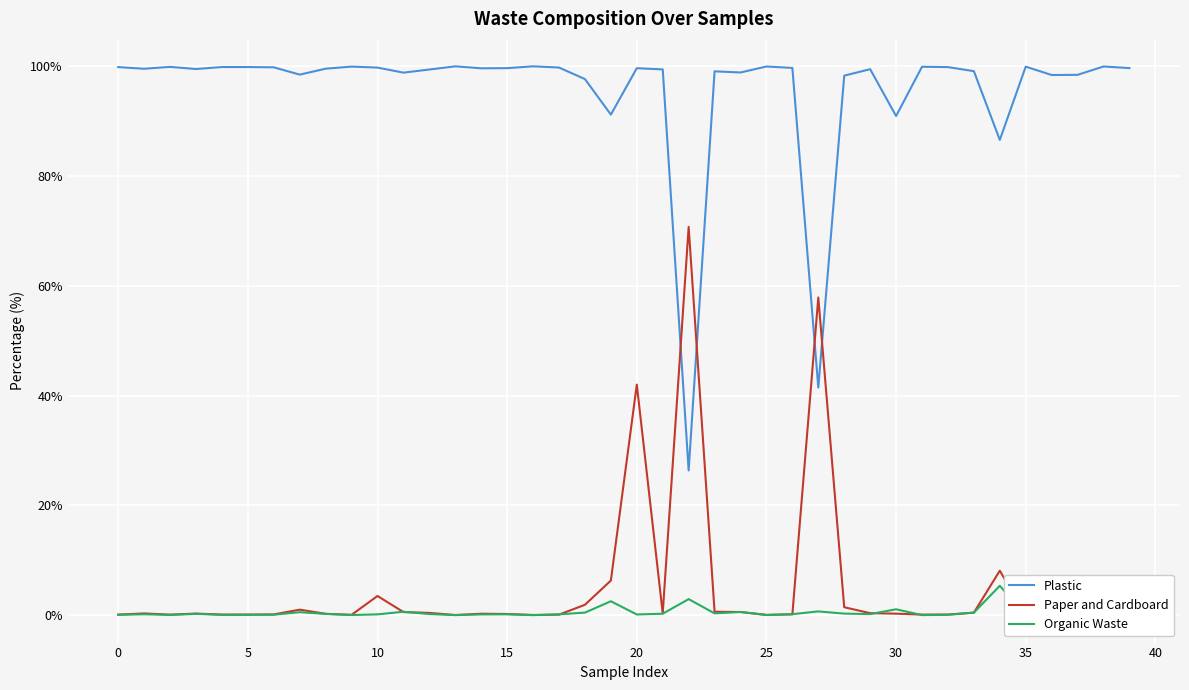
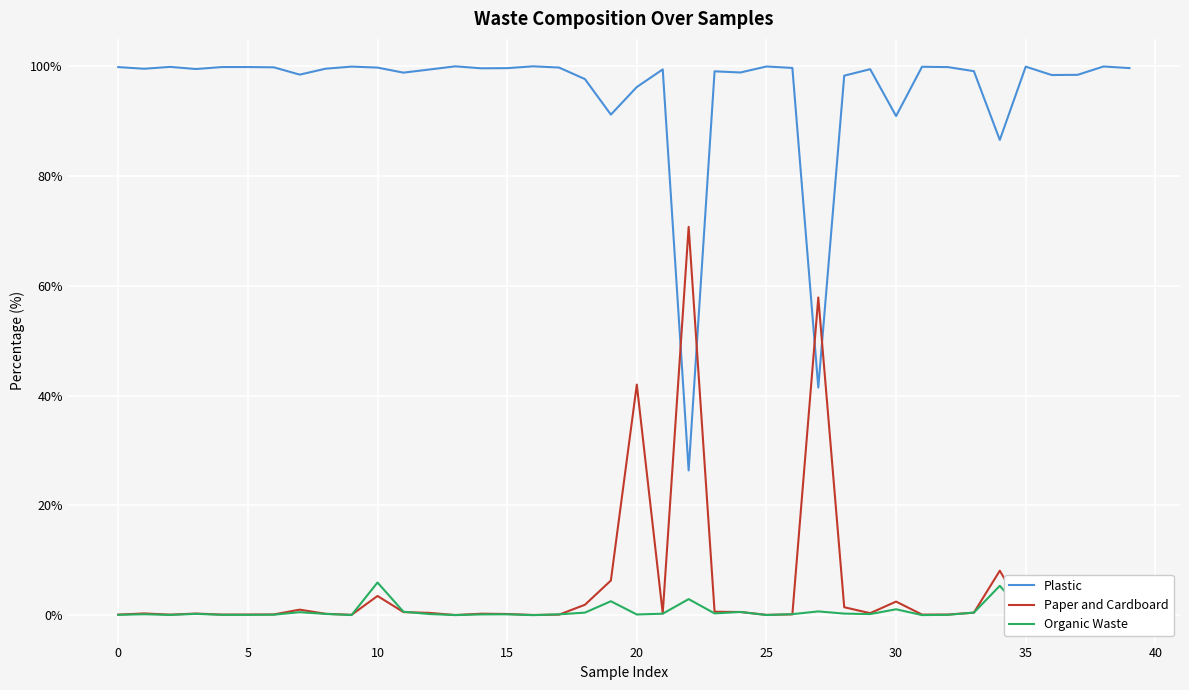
Organic Waste, 10: 0% -> 6%
Plastic, 20: 100% -> 96%
Paper and Cardboard, 30: 0% -> 2%
